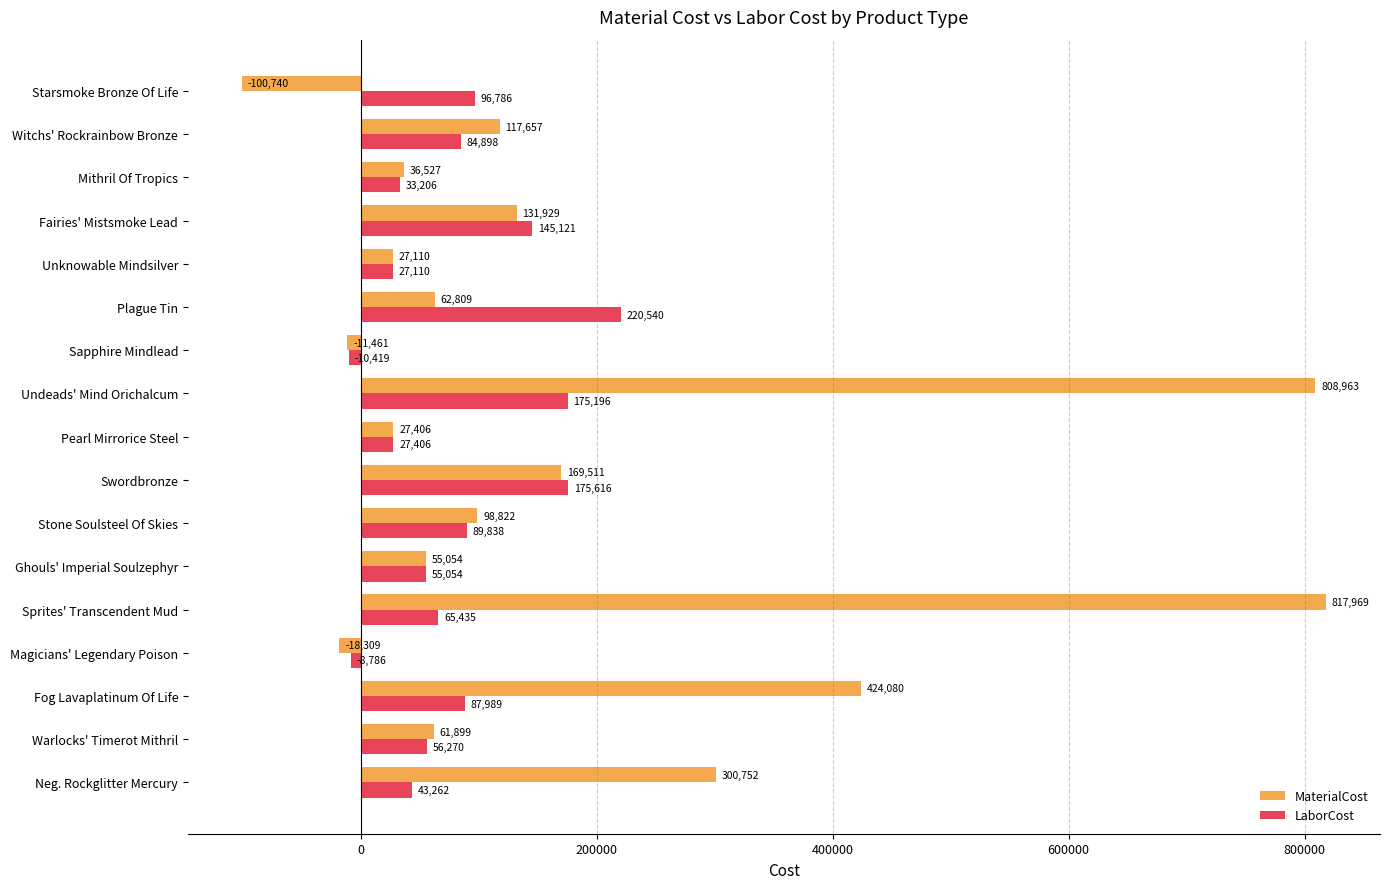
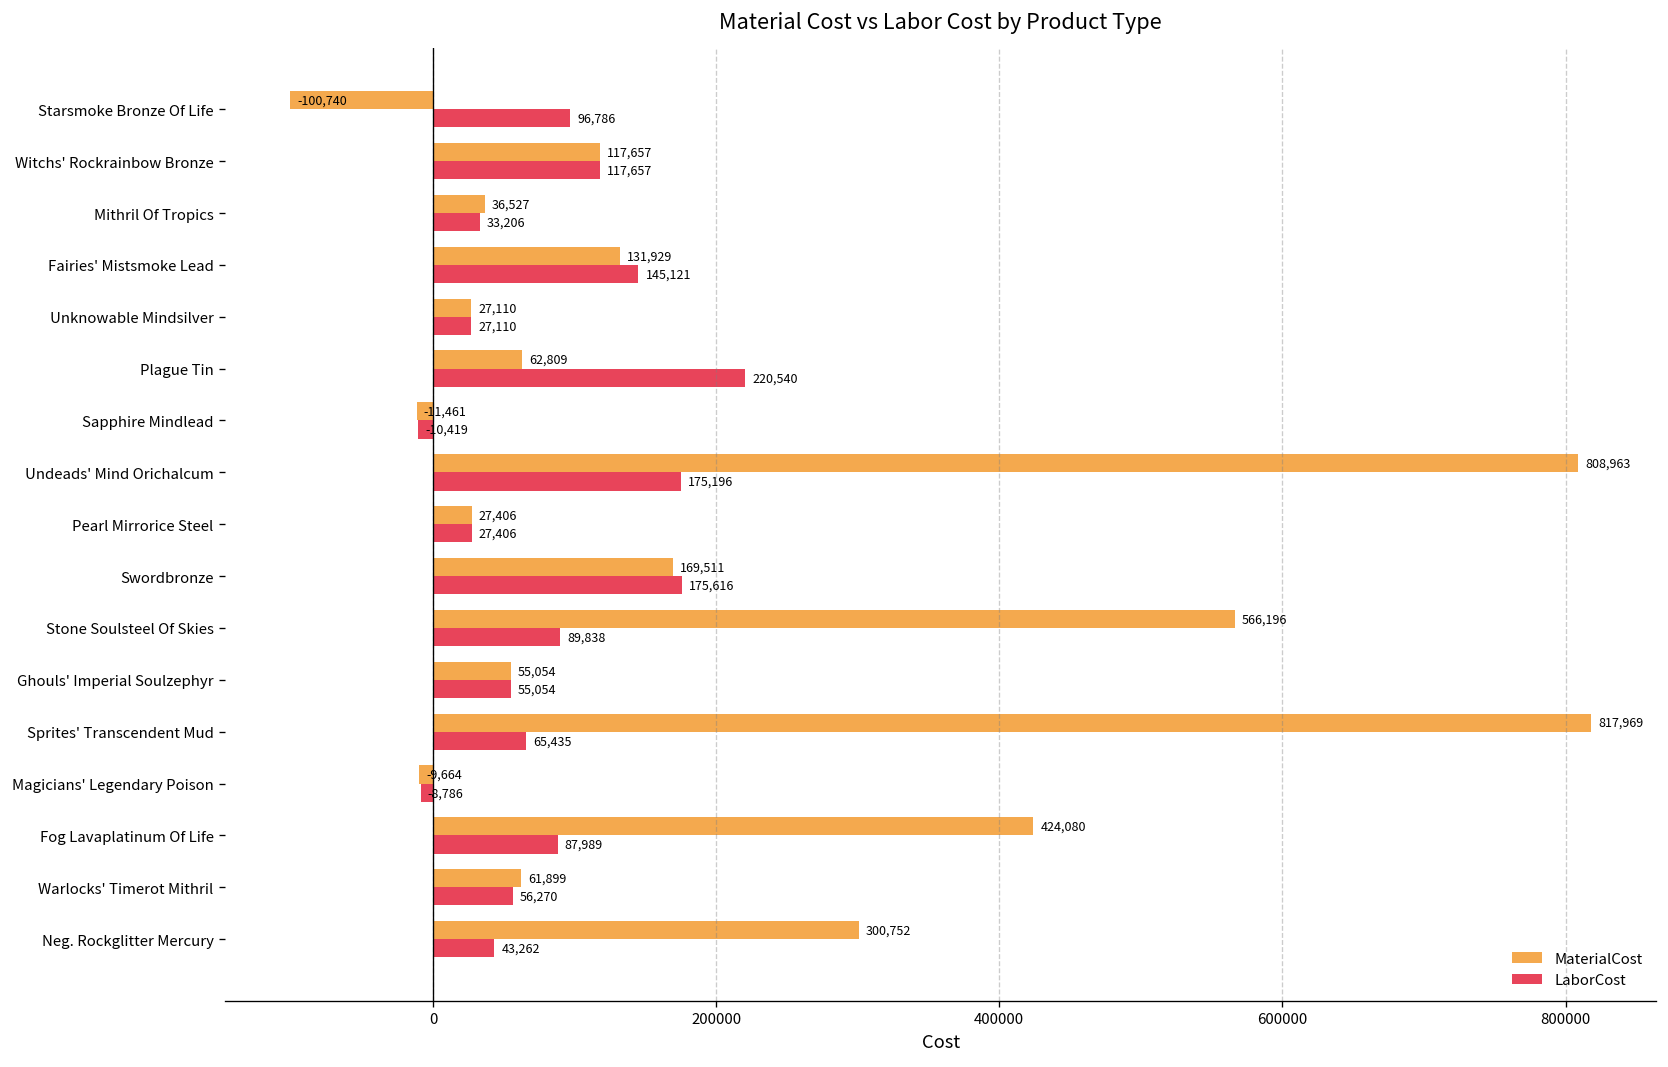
LaborCost, Witchs' Rockrainbow Bronze: 84,898 -> 117,657
MaterialCost, Stone Soulsteel Of Skies: 98,822 -> 566,196
MaterialCost, Magicians' Legendary Poison: -18,309 -> -9,664
